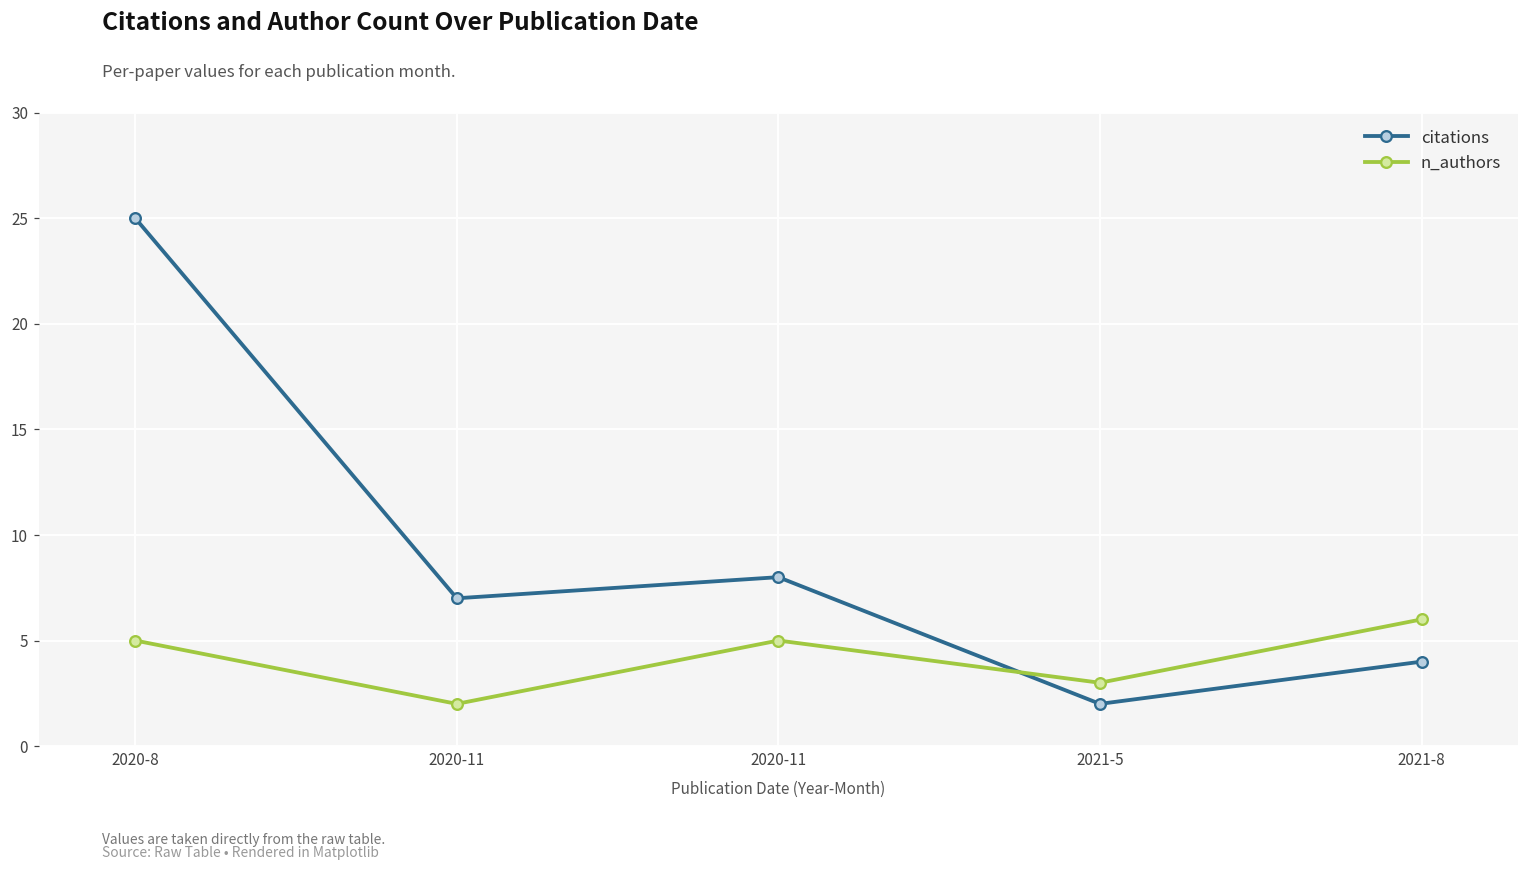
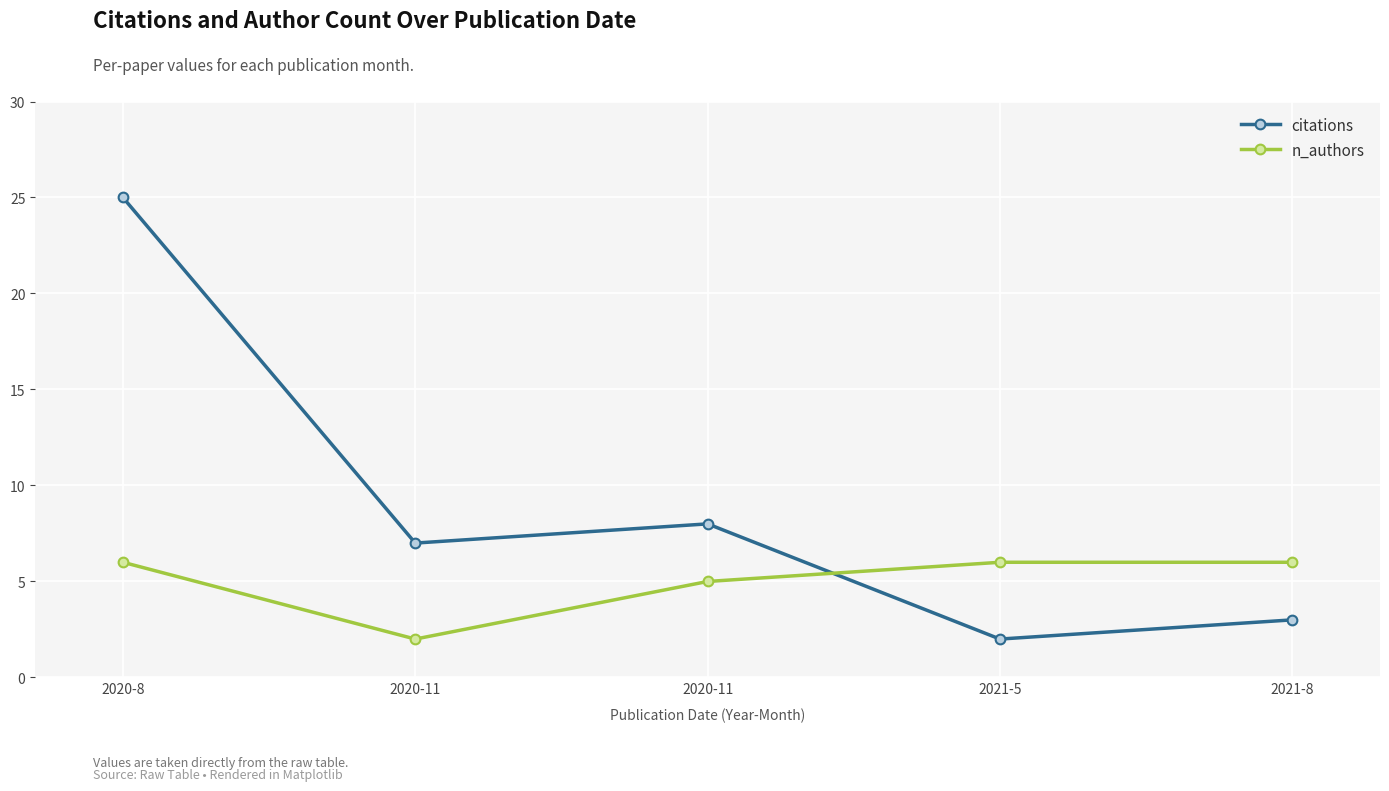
n_authors, 2020-8: 5 -> 6
n_authors, 2021-5: 3 -> 6
citations, 2021-8: 4 -> 3
